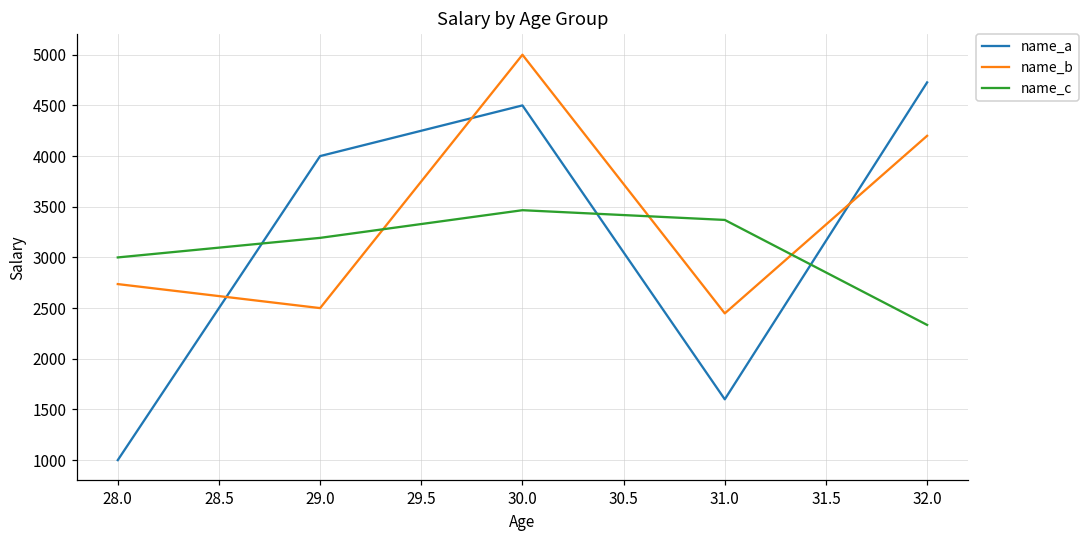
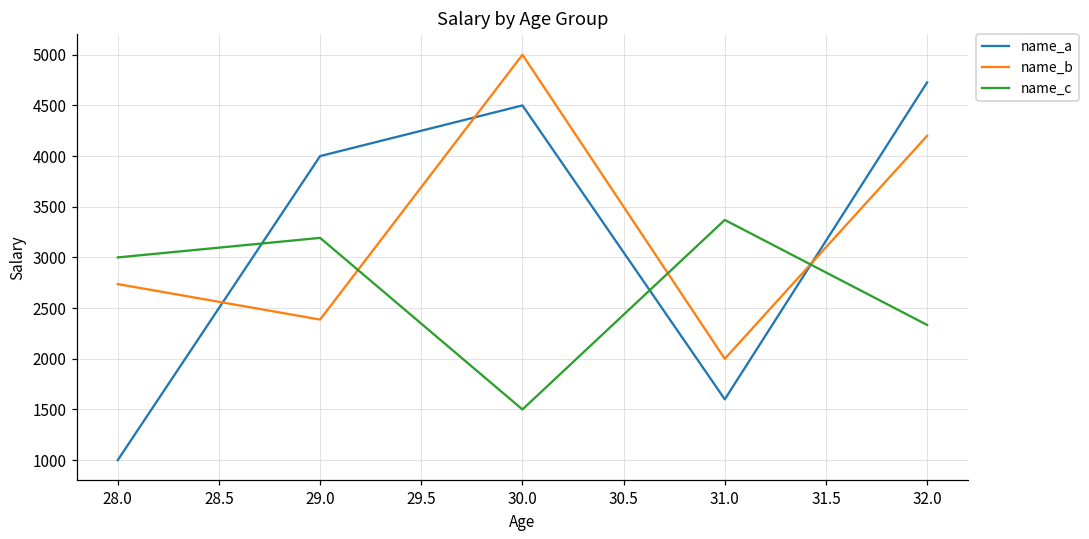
name_b, 29.0: 2500 -> 2400
name_c, 30.0: 3500 -> 1500
name_b, 31.0: 2400 -> 2000
